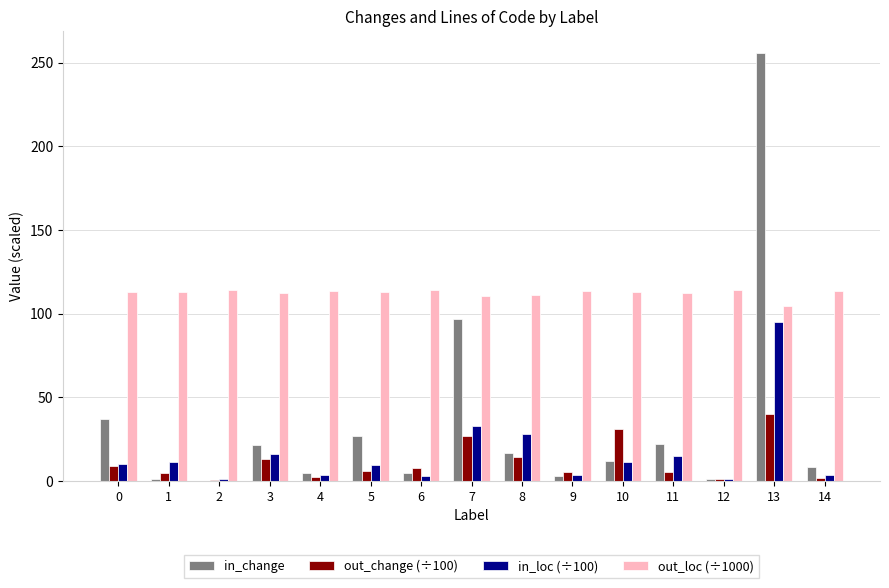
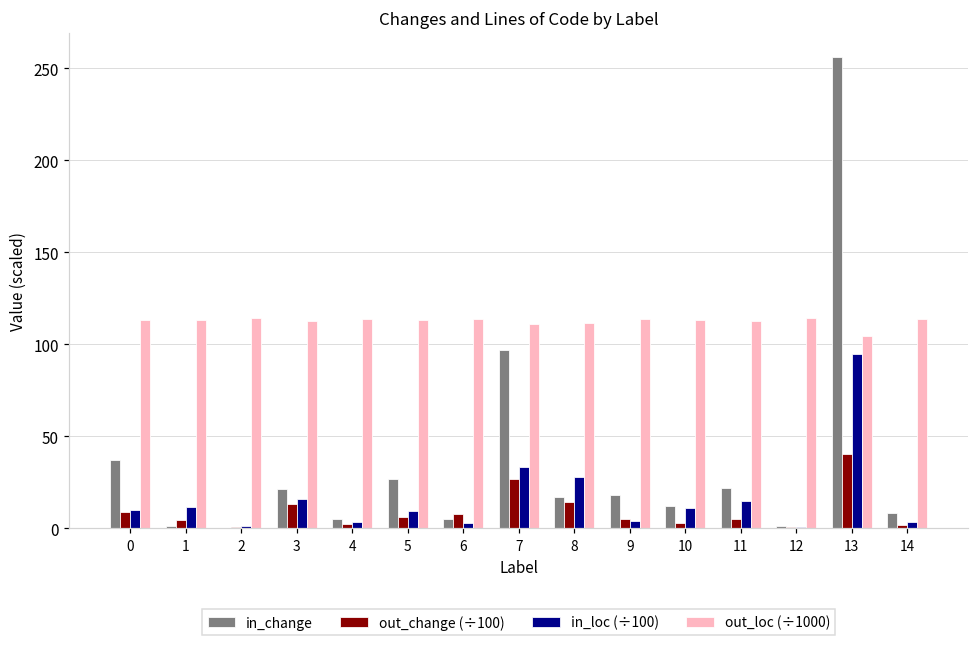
in_change, 9: 3 -> 18
out_change (÷100), 10: 31 -> 3
